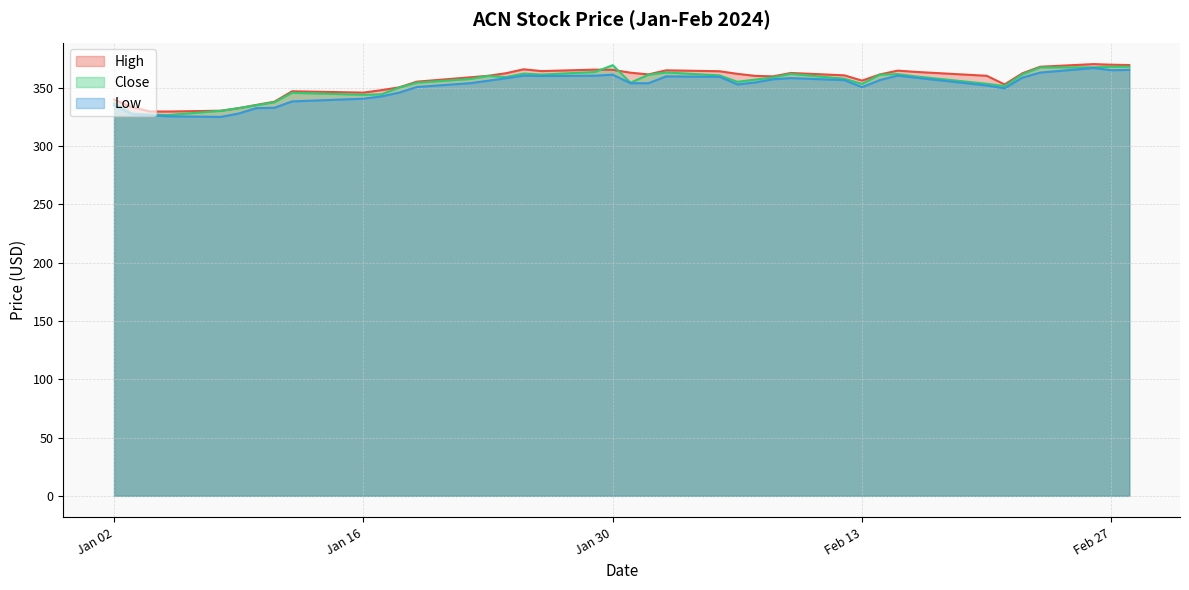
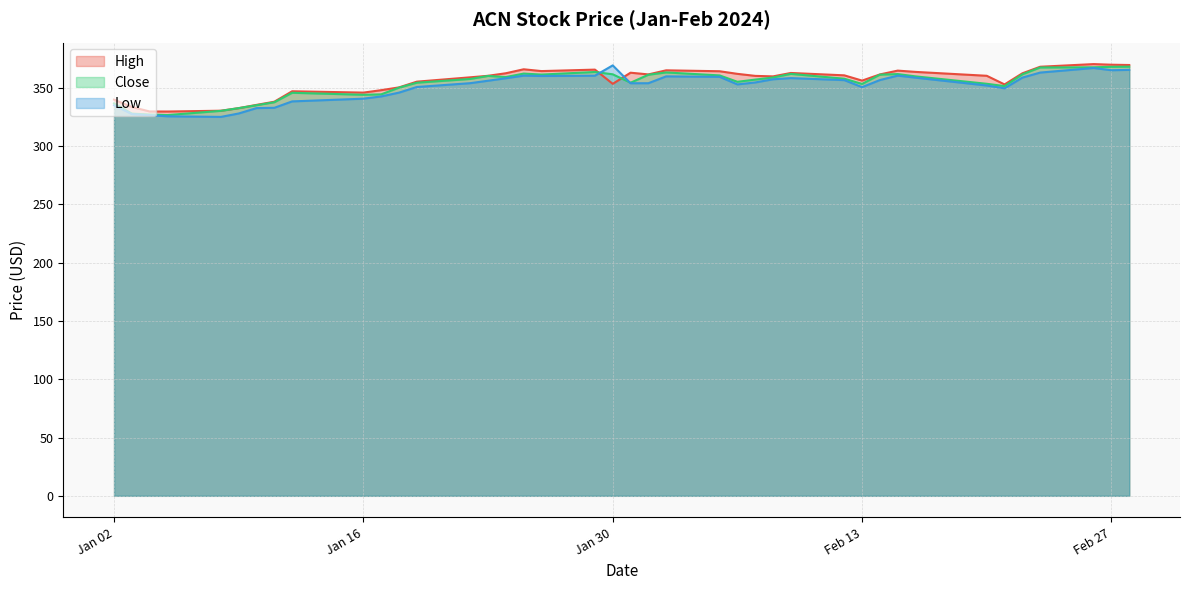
High, Jan 30: 365 -> 353
Close, Jan 30: 369 -> 362
Low, Jan 30: 361 -> 369
